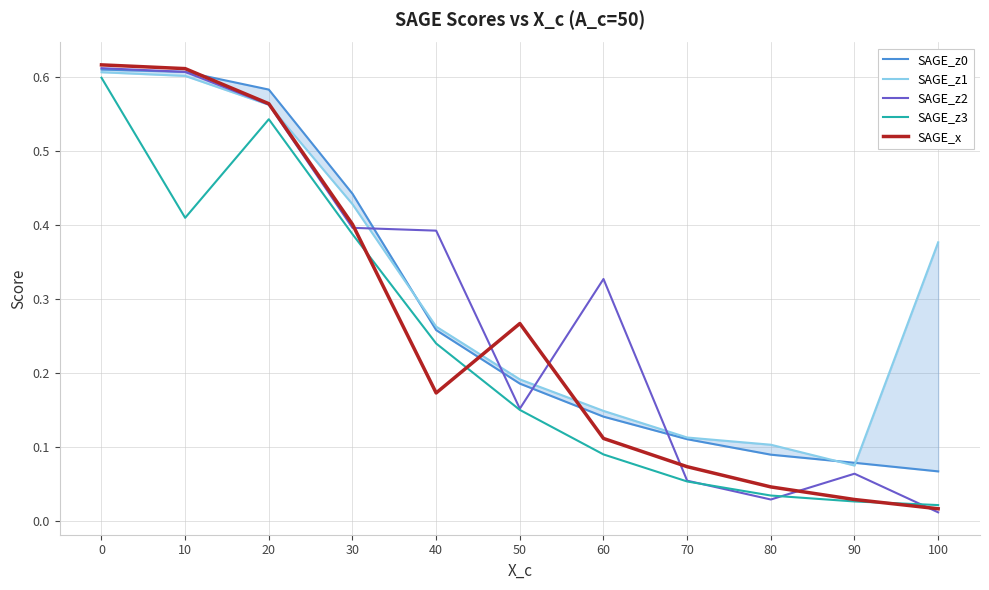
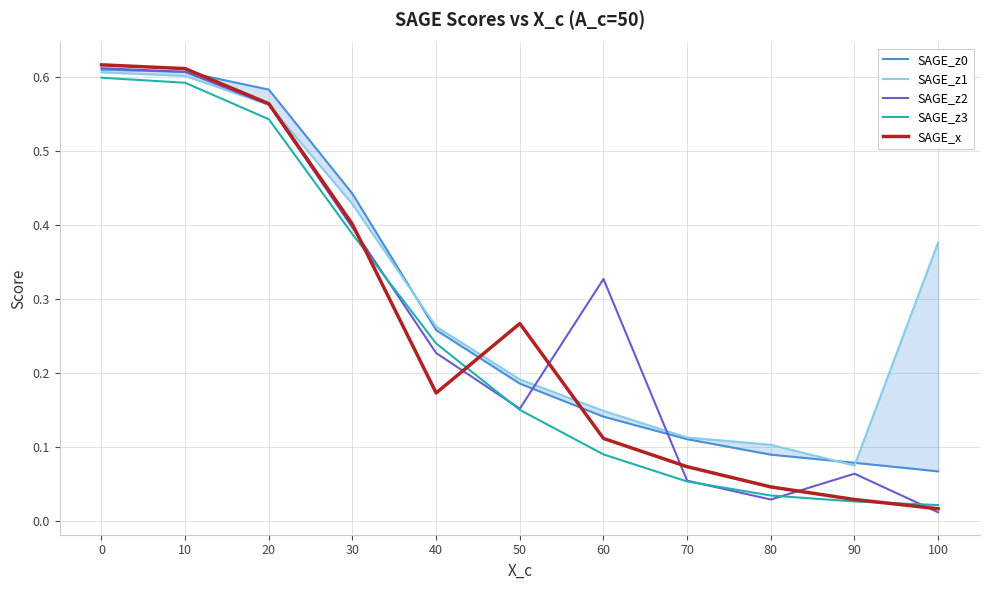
SAGE_z3, 10: 0.41 -> 0.59
SAGE_z2, 40: 0.39 -> 0.23
